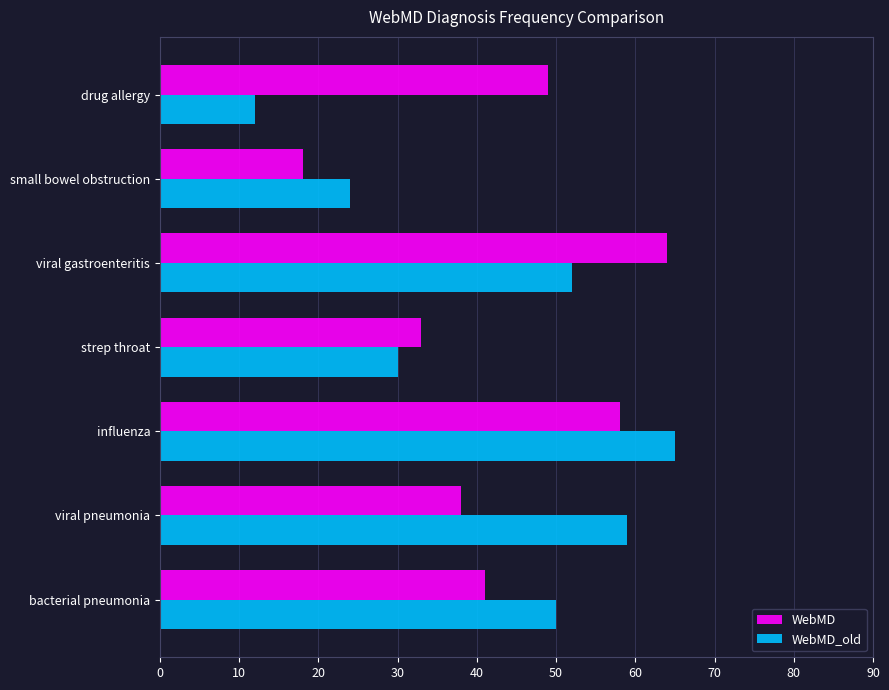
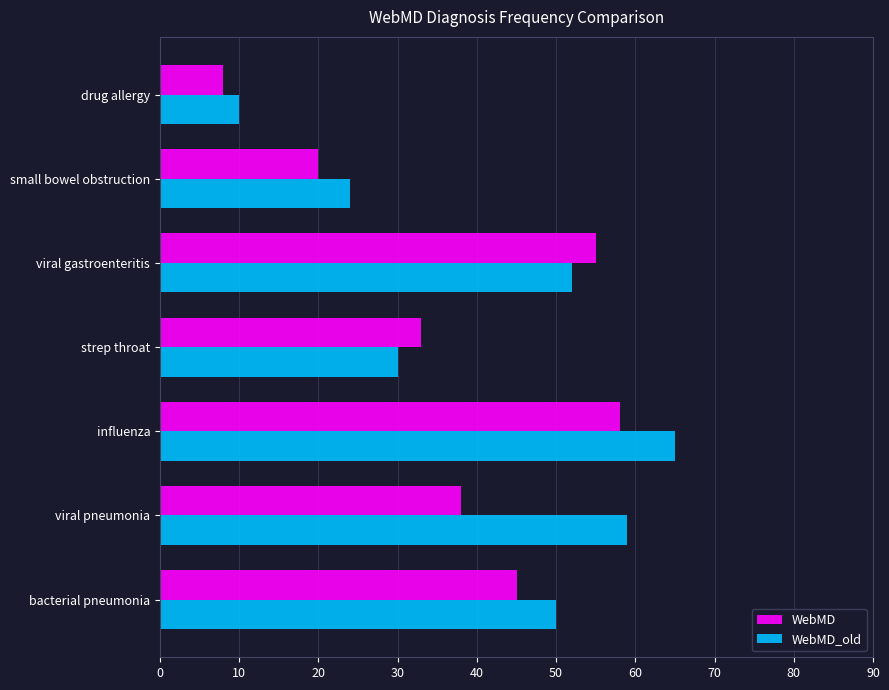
WebMD, drug allergy: 49 -> 8
WebMD_old, drug allergy: 12 -> 10
WebMD, small bowel obstruction: 18 -> 20
WebMD, viral gastroenteritis: 64 -> 55
WebMD, bacterial pneumonia: 41 -> 45
